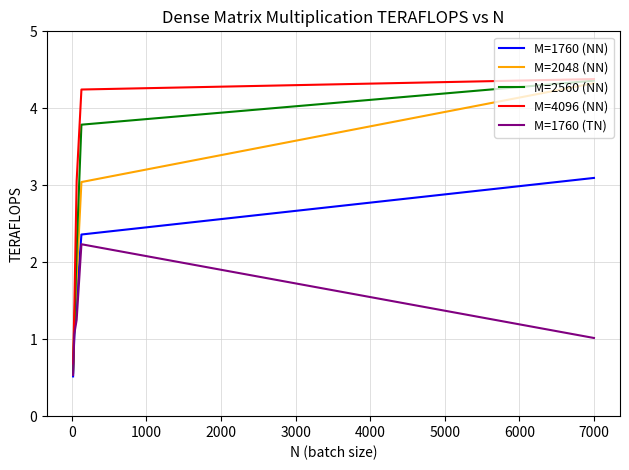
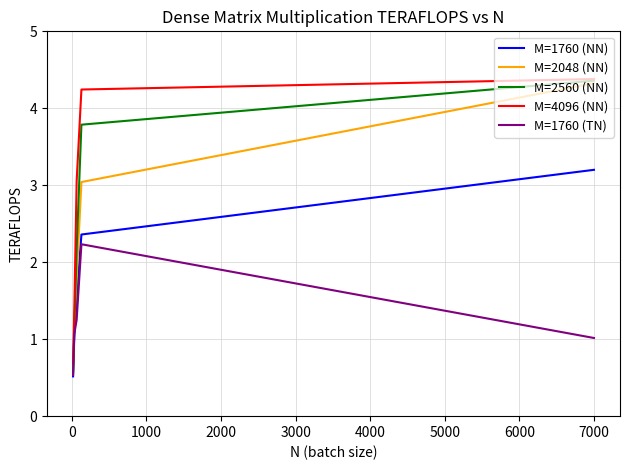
M=1760 (NN), 7000: 3.1 -> 3.2
